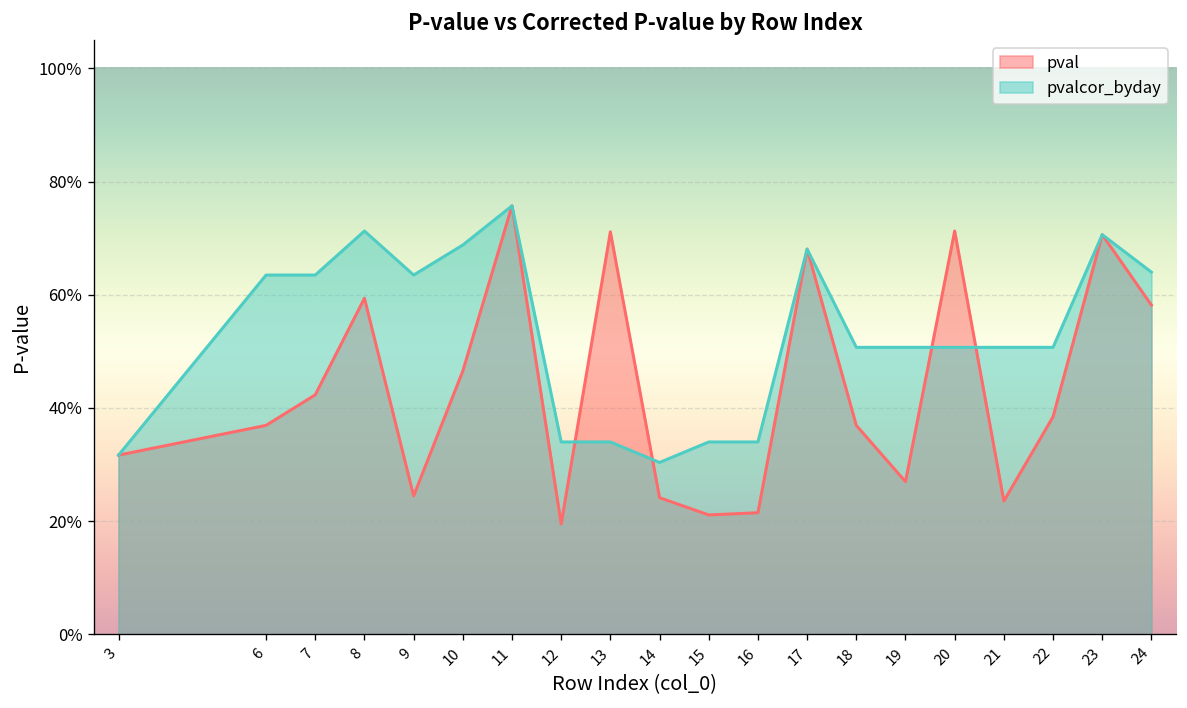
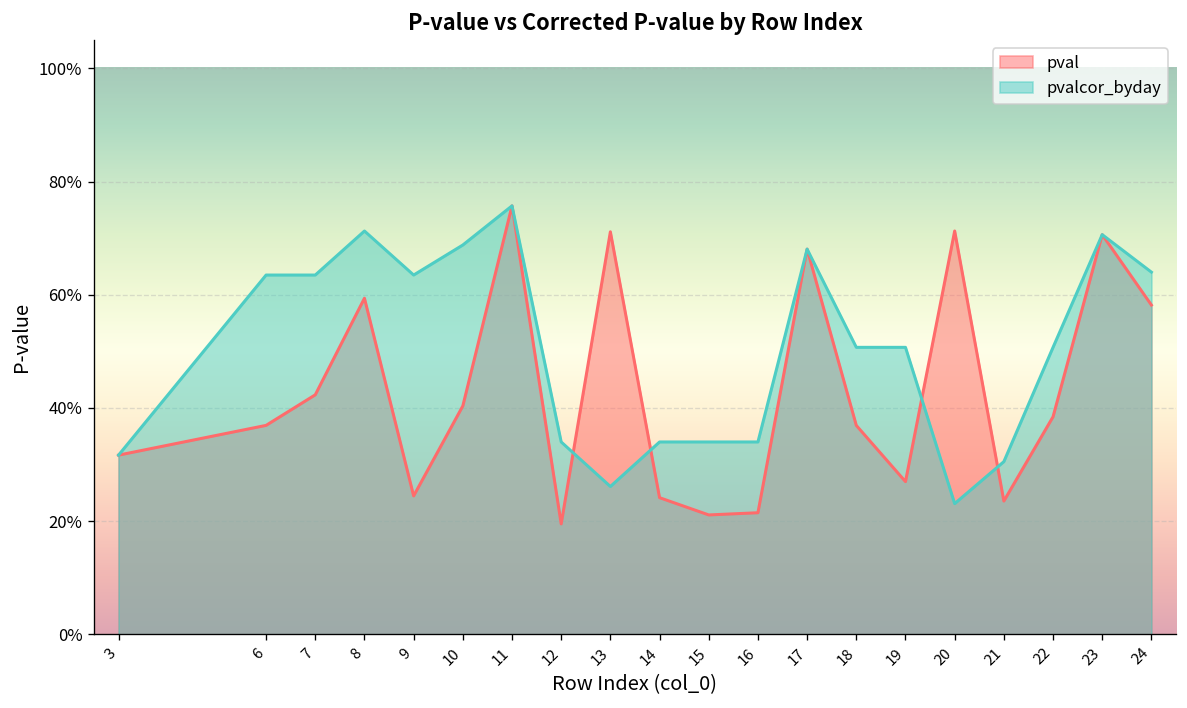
pval, 10: 47% -> 40%
pvalcor_byday, 13: 34% -> 26%
pvalcor_byday, 14: 30% -> 34%
pvalcor_byday, 20: 51% -> 23%
pvalcor_byday, 21: 51% -> 31%
